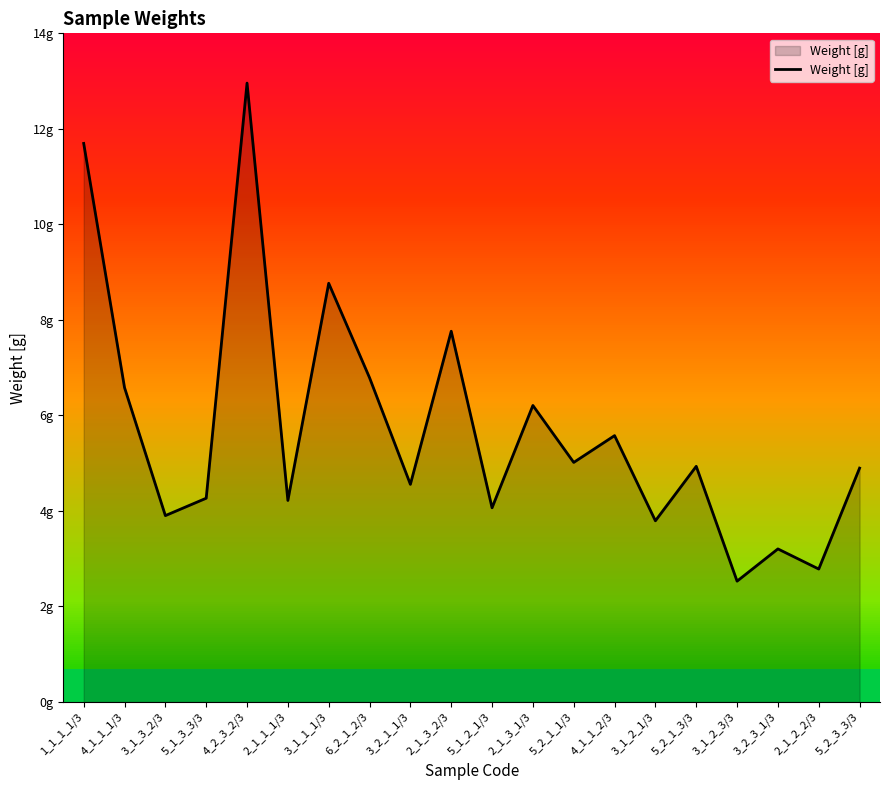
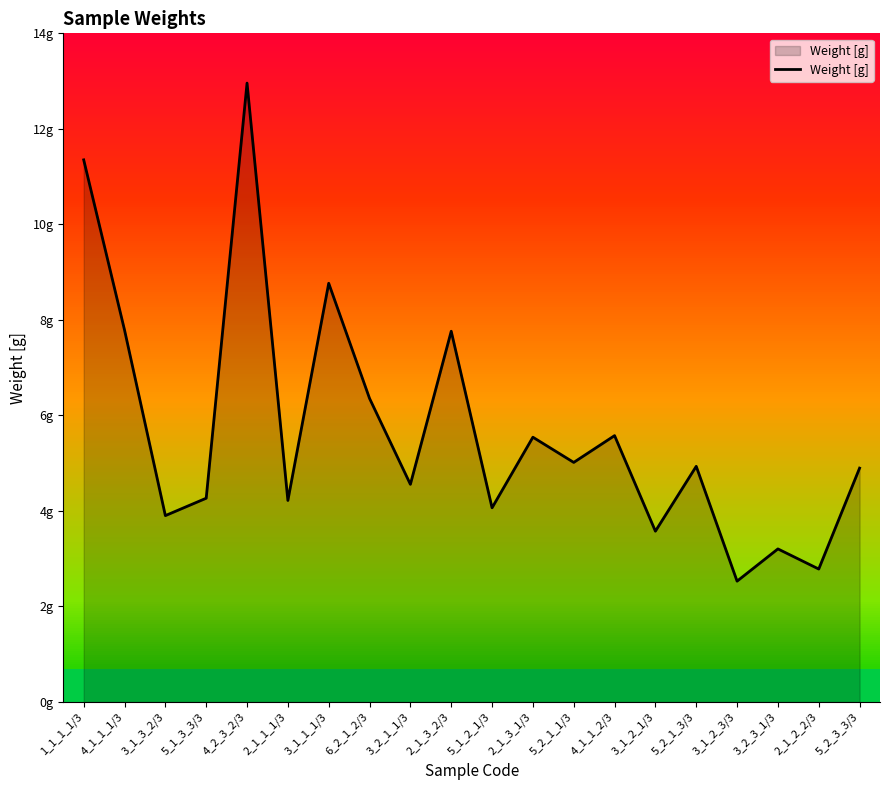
Weight [g], 1_1_1_1/3: 11.7g -> 11.4g
Weight [g], 4_1_1_1/3: 6.6g -> 7.8g
Weight [g], 6_2_1_2/3: 6.8g -> 6.4g
Weight [g], 2_1_3_1/3: 6.2g -> 5.5g
Weight [g], 3_1_2_1/3: 3.8g -> 3.6g
